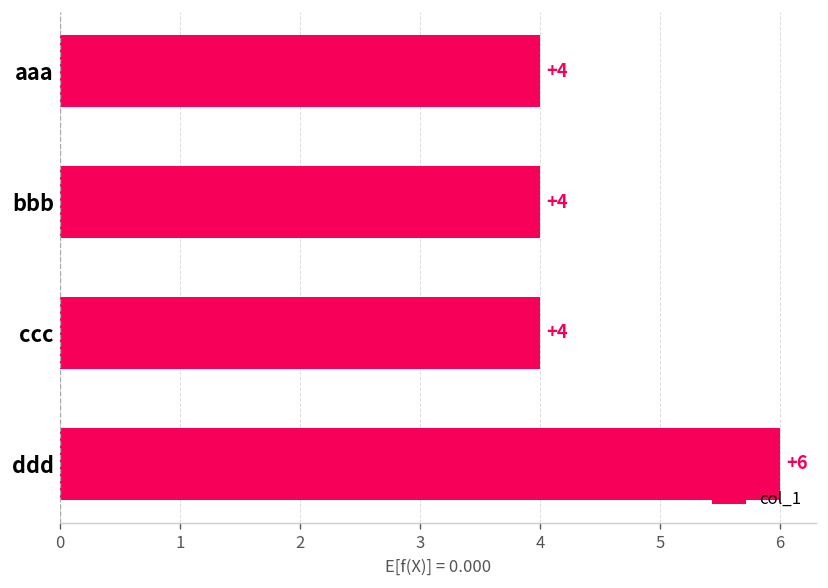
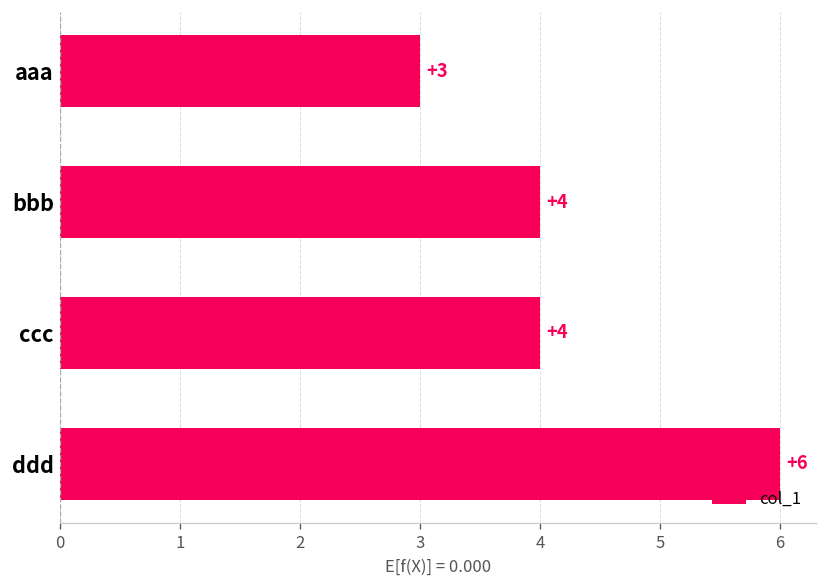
aaa: +4 -> +3
